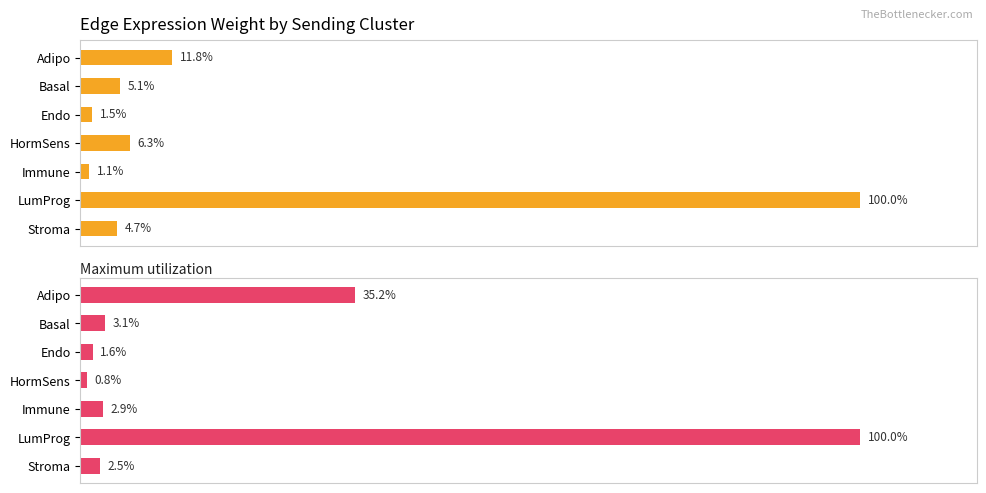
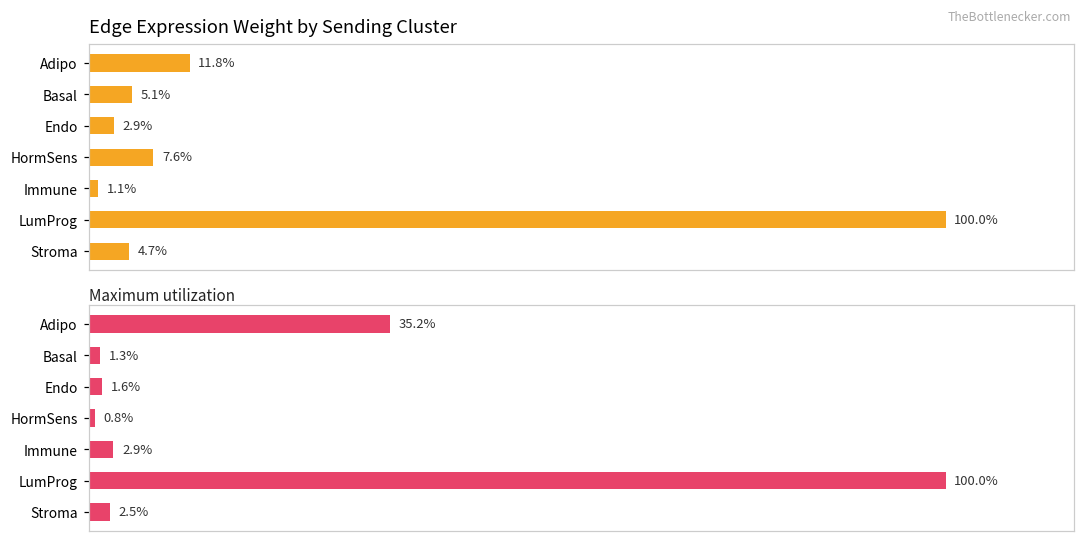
Edge Expression Weight by Sending Cluster, Endo: 1.5% -> 2.9%
Edge Expression Weight by Sending Cluster, HormSens: 6.3% -> 7.6%
Maximum utilization, Basal: 3.1% -> 1.3%
